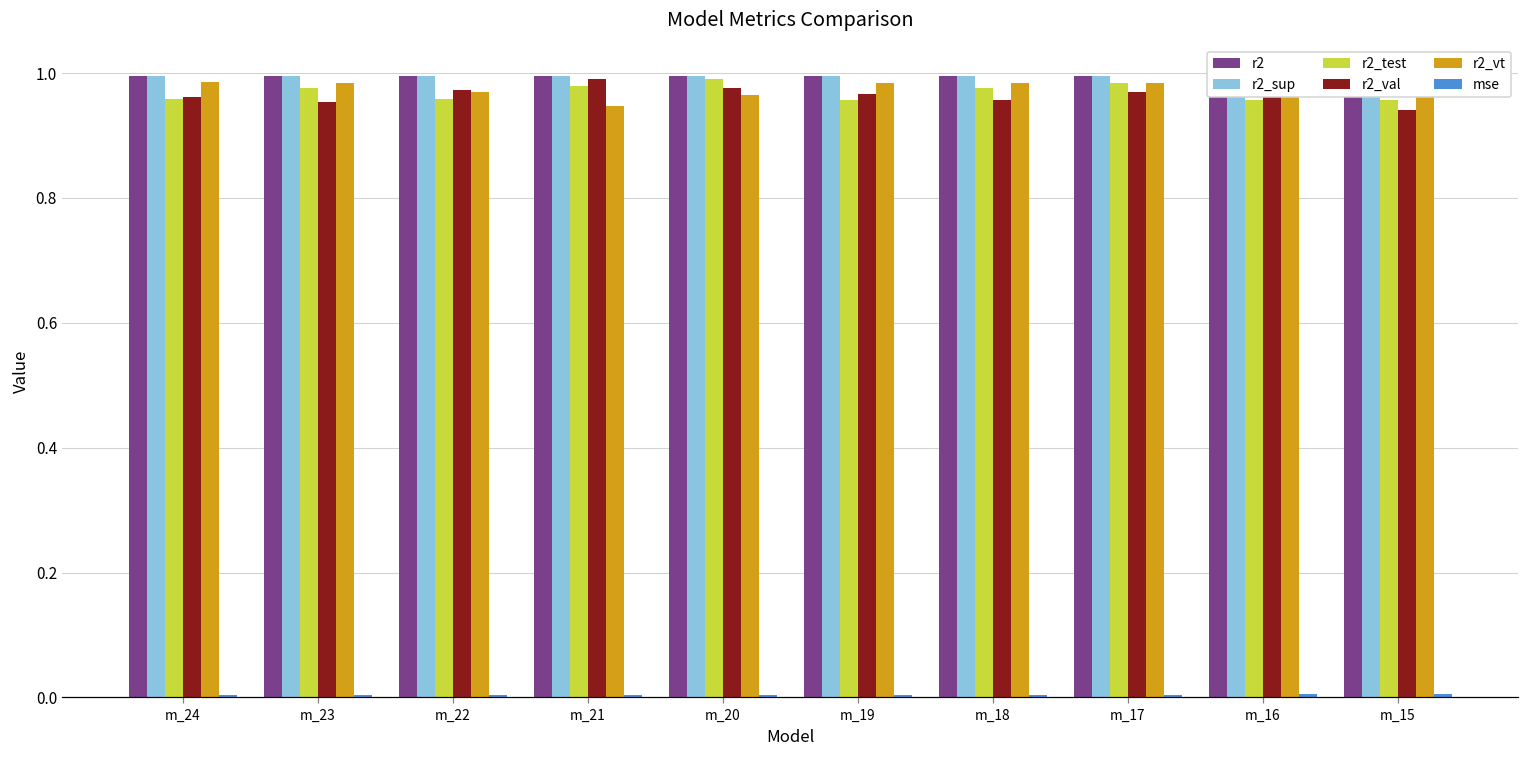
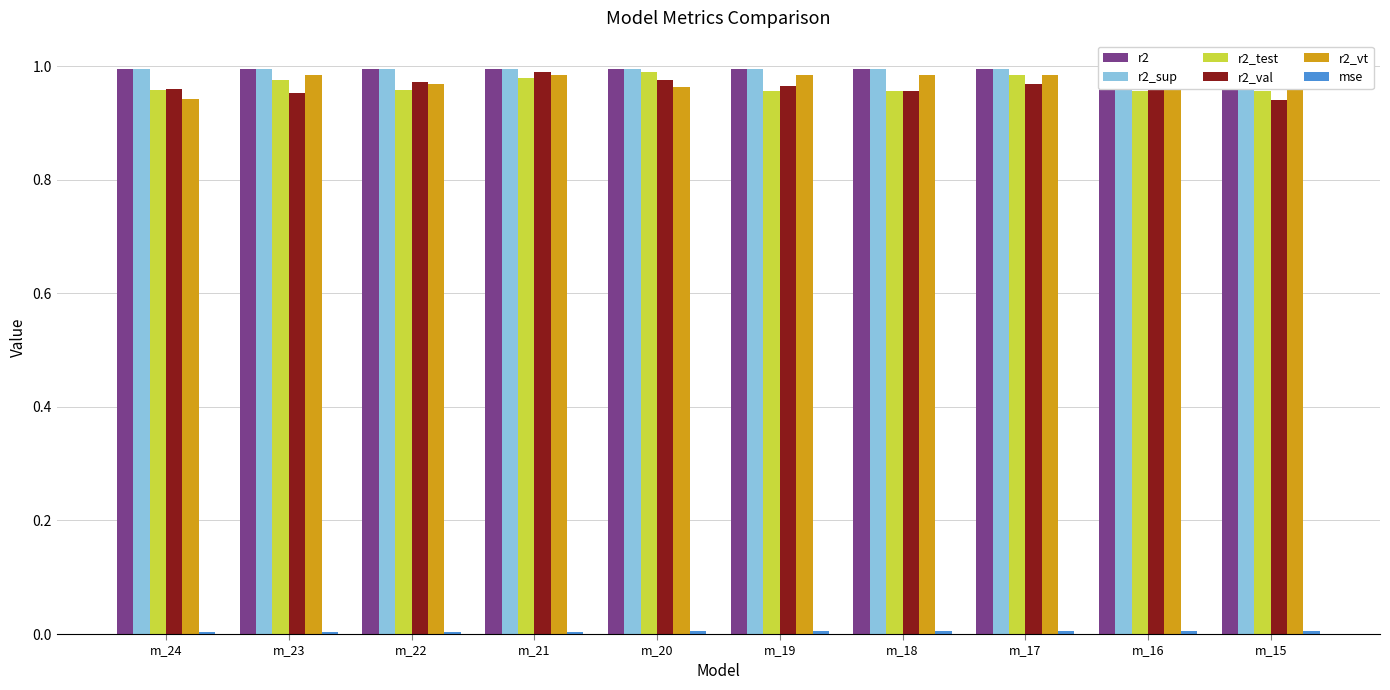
r2_vt, m_24: 0.98 -> 0.94
r2_vt, m_21: 0.95 -> 0.98
r2_test, m_18: 0.98 -> 0.96
